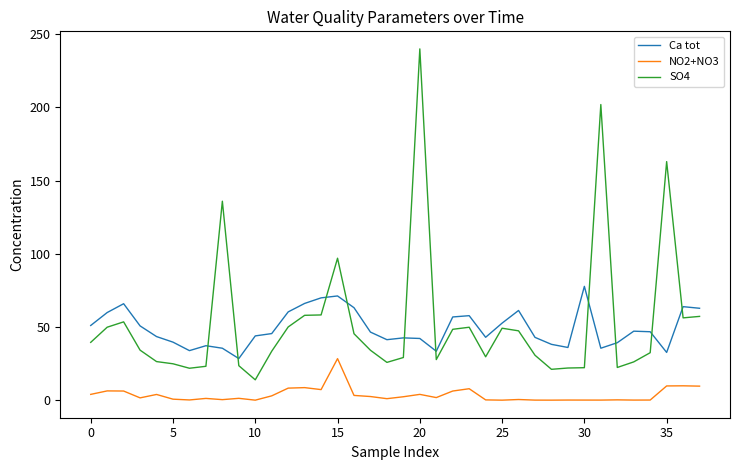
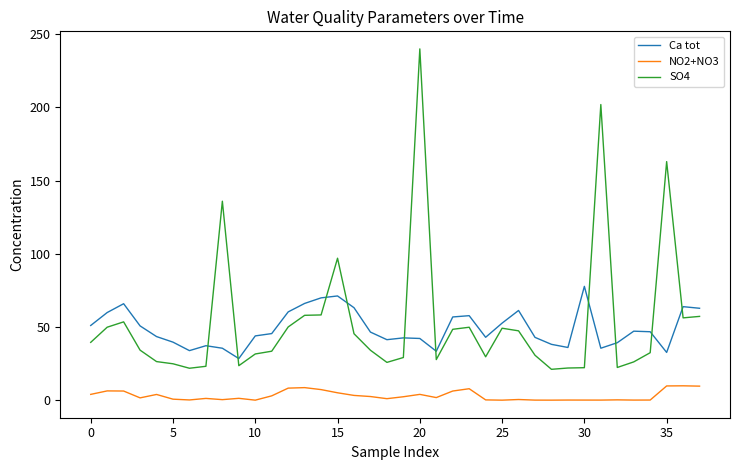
SO4, 10: 14 -> 32
NO2+NO3, 15: 29 -> 5
